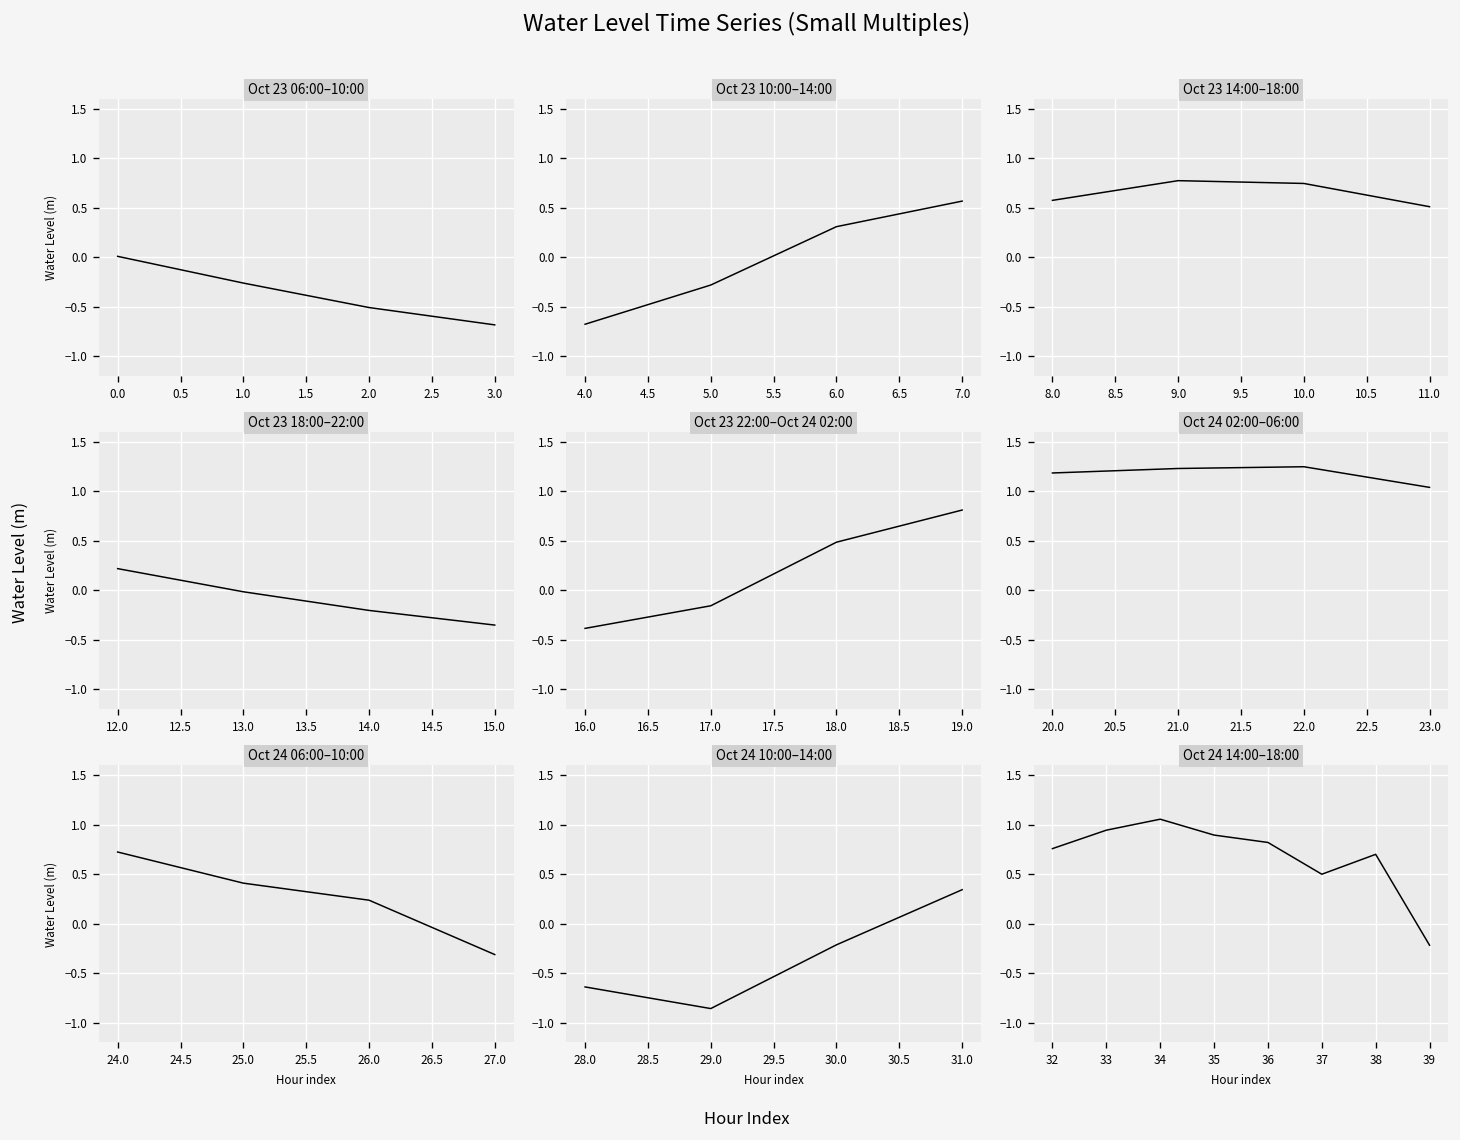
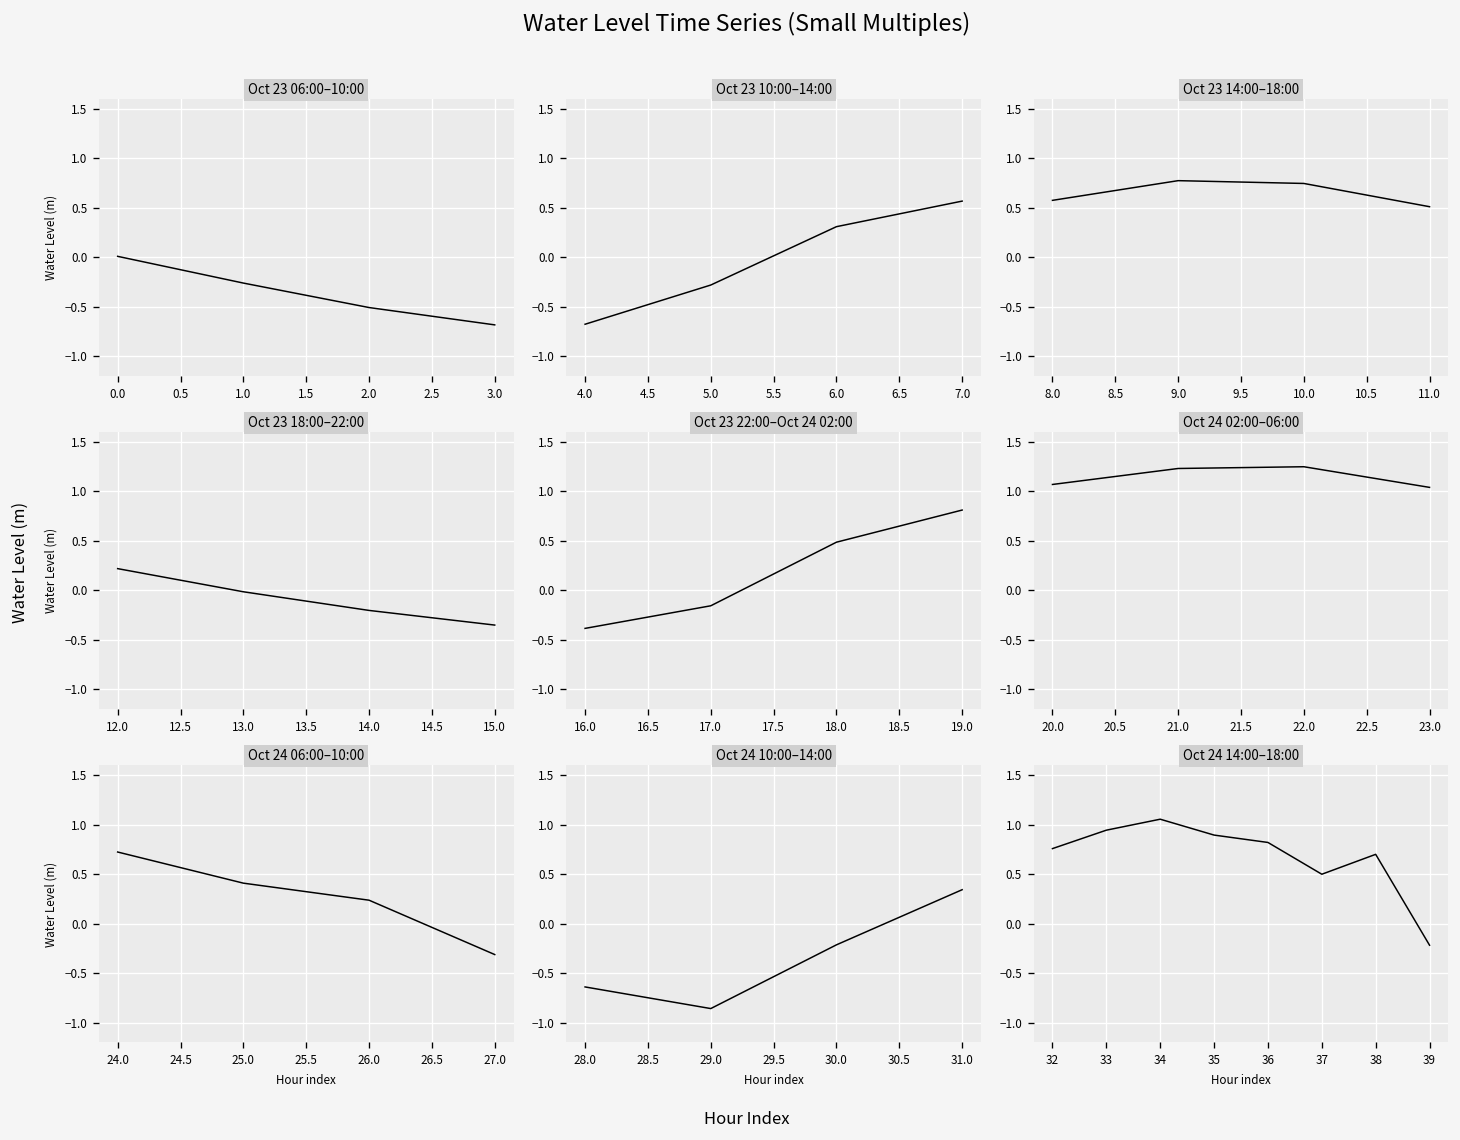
Oct 24 02:00–06:00, 20.0: 1.2 -> 1.1
